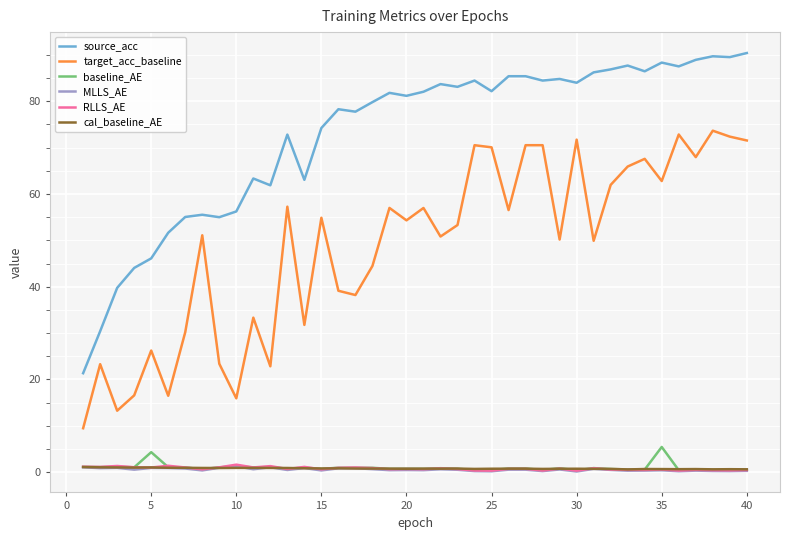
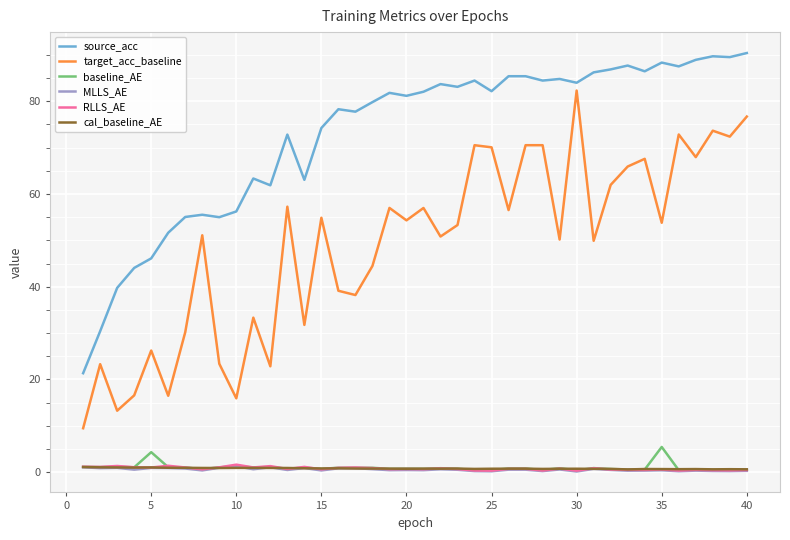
target_acc_baseline, 30: 72 -> 82
target_acc_baseline, 35: 63 -> 54
target_acc_baseline, 40: 72 -> 77
